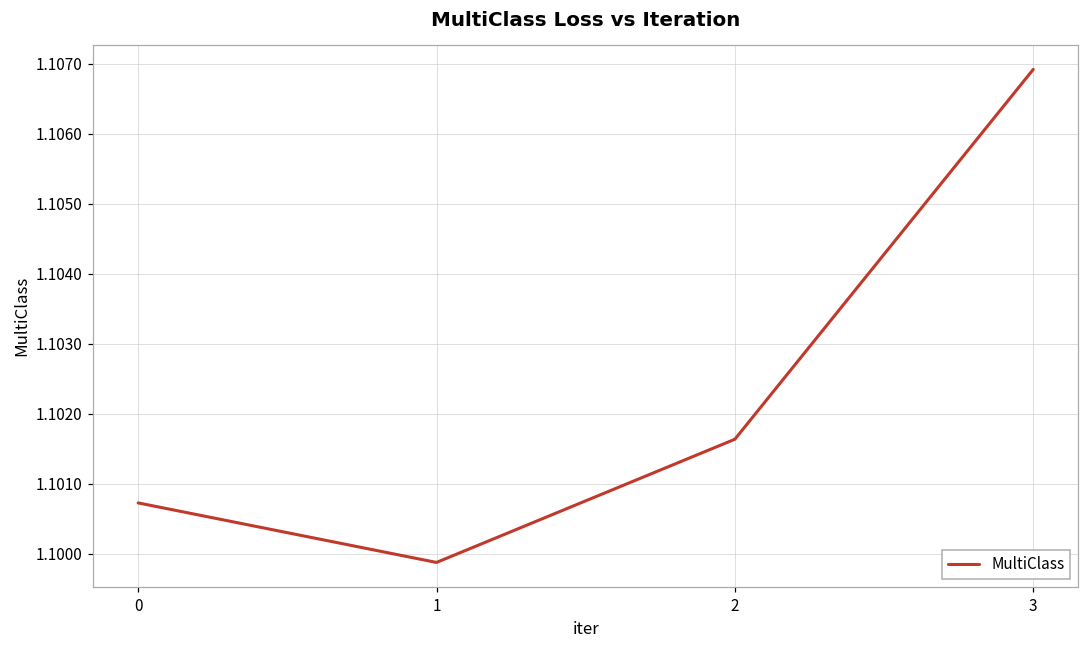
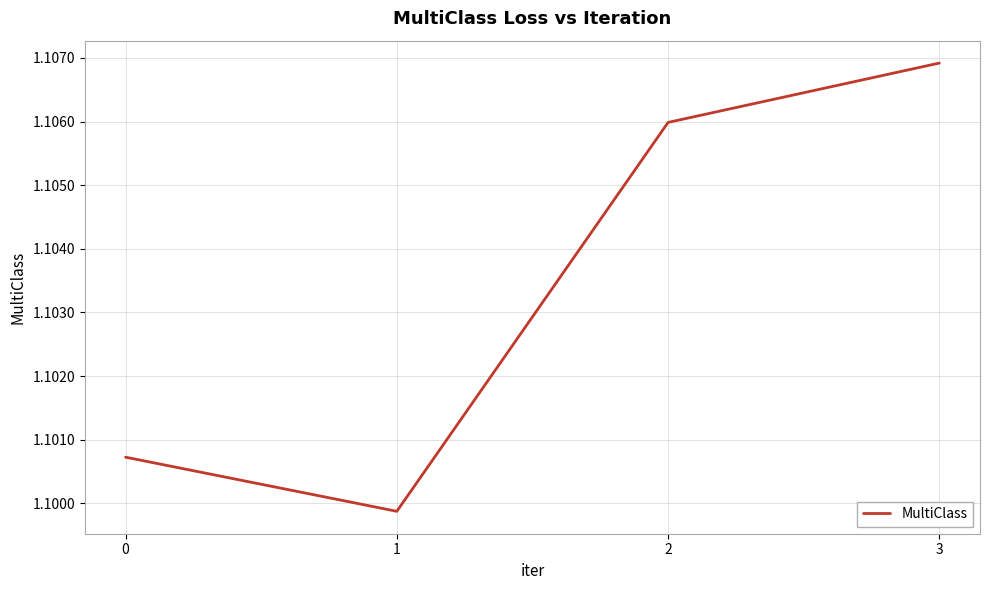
2: 1.1016 -> 1.1060
